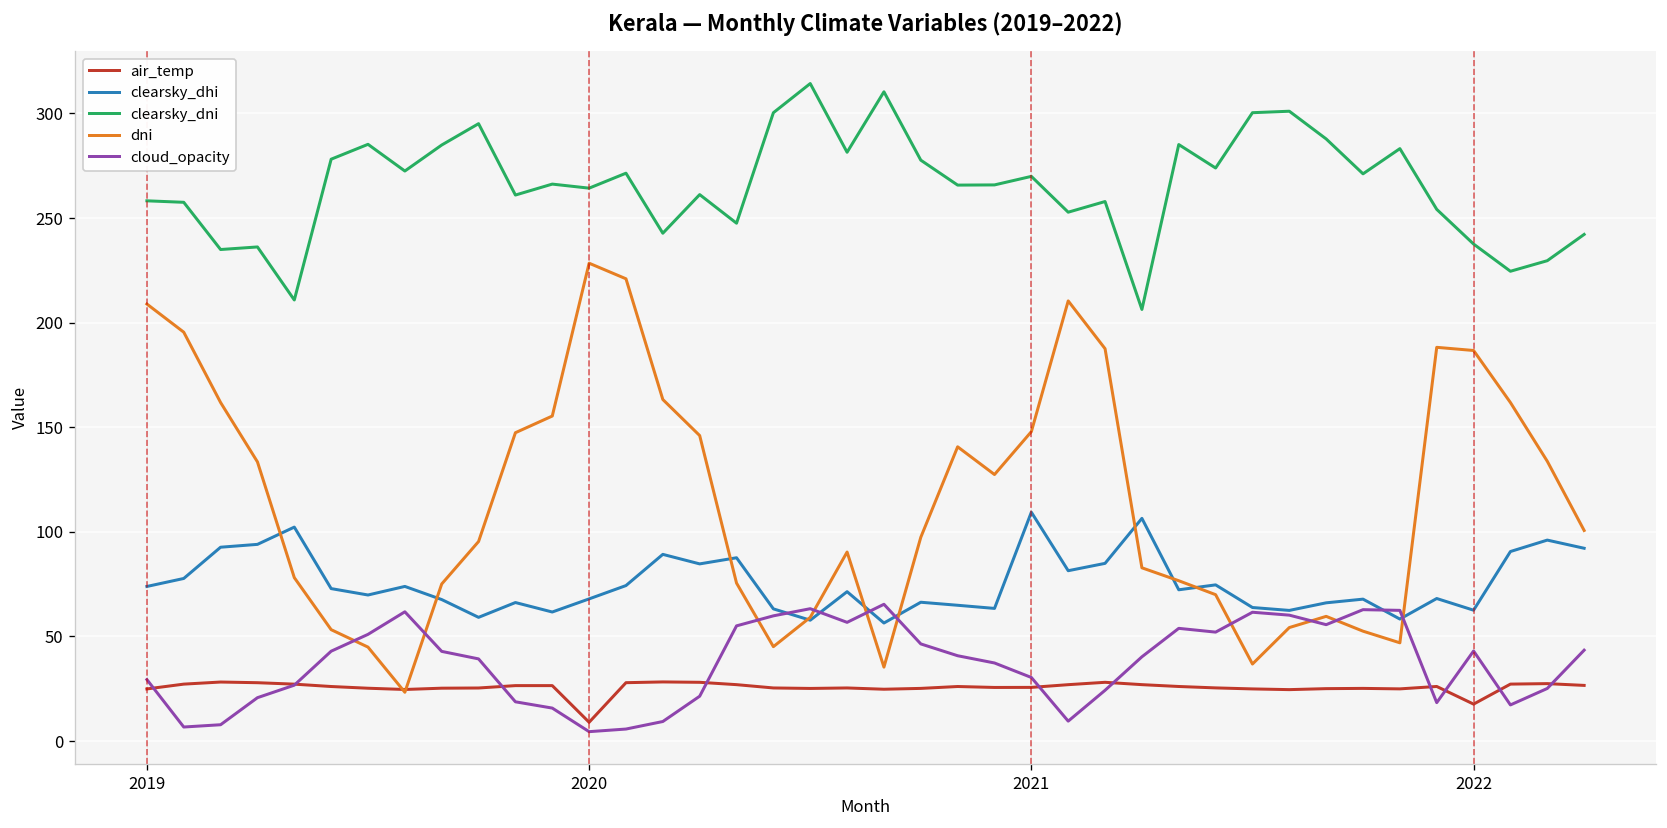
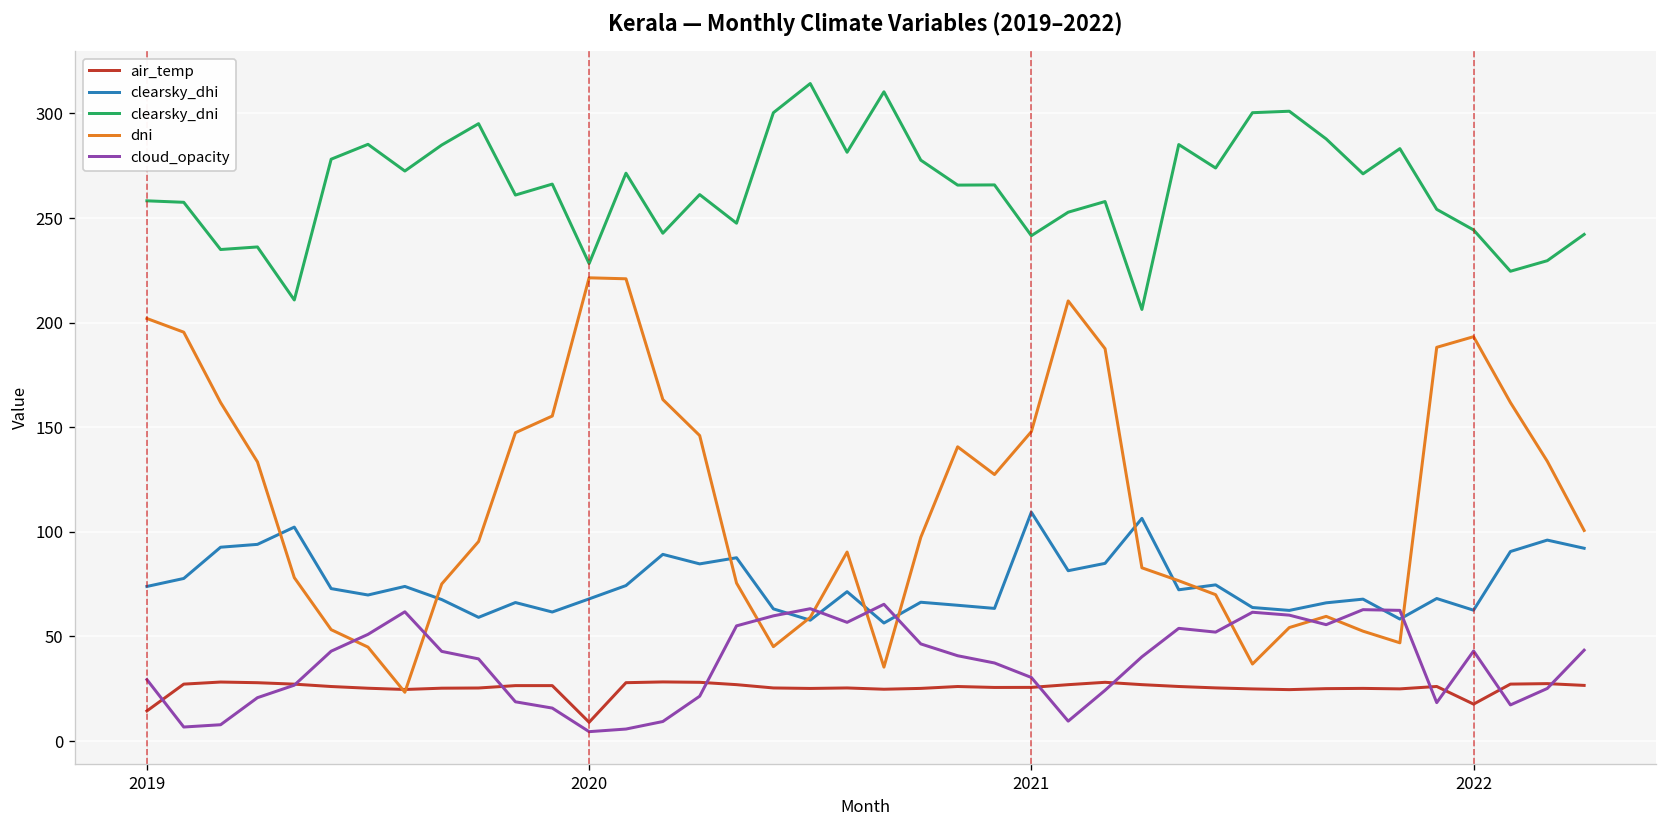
air_temp, 2019: 25 -> 14
dni, 2019: 209 -> 202
clearsky_dni, 2020: 264 -> 228
dni, 2020: 228 -> 221
clearsky_dni, 2021: 270 -> 242
clearsky_dni, 2022: 238 -> 244
dni, 2022: 187 -> 193
